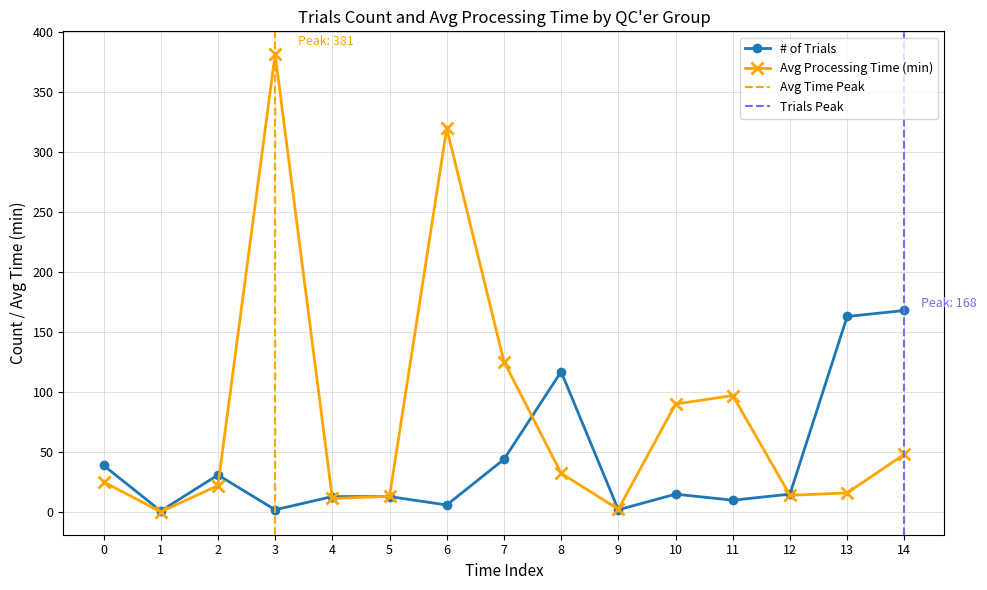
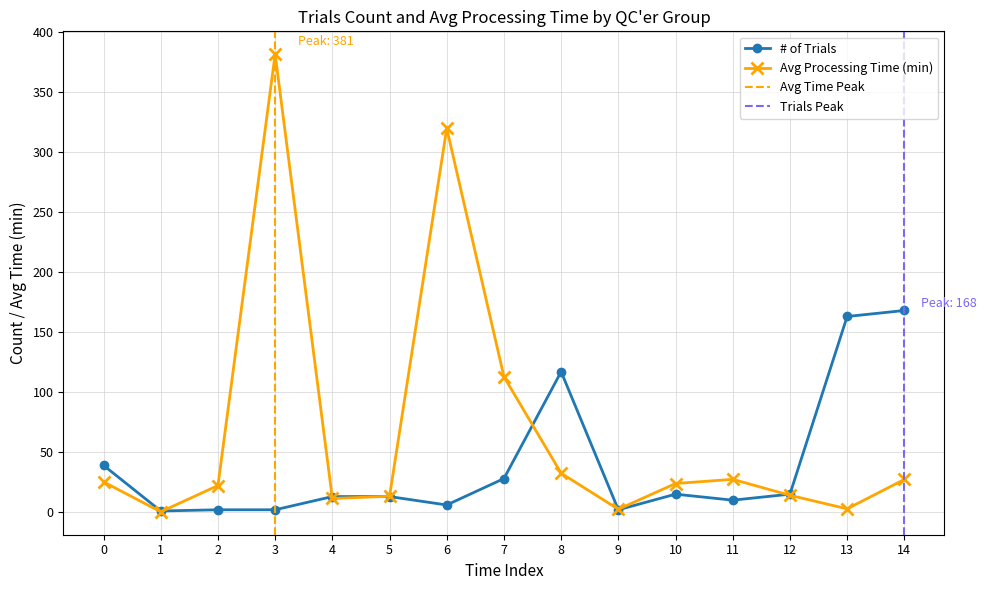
# of Trials, 2: 31 -> 2
# of Trials, 7: 44 -> 28
Avg Processing Time (min), 7: 126 -> 113
Avg Processing Time (min), 10: 90 -> 24
Avg Processing Time (min), 11: 97 -> 27
Avg Processing Time (min), 13: 16 -> 3
Avg Processing Time (min), 14: 48 -> 27
